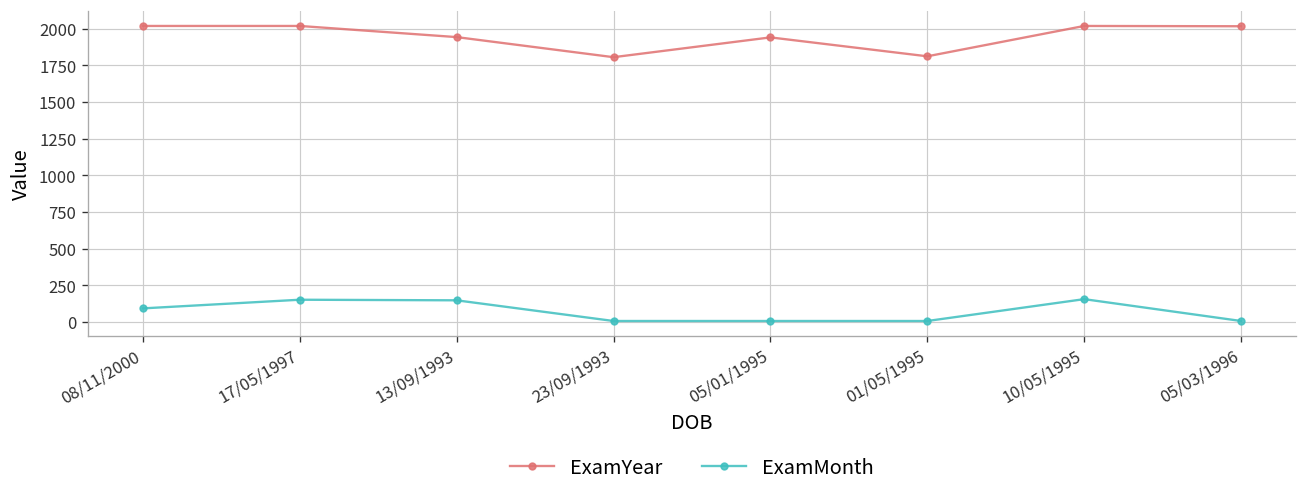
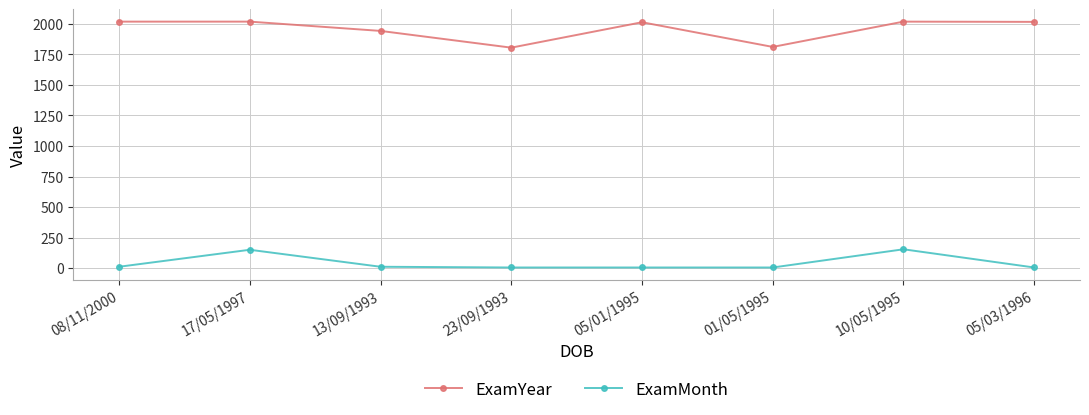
ExamMonth, 08/11/2000: 90 -> 10
ExamMonth, 13/09/1993: 150 -> 10
ExamYear, 05/01/1995: 1940 -> 2010
